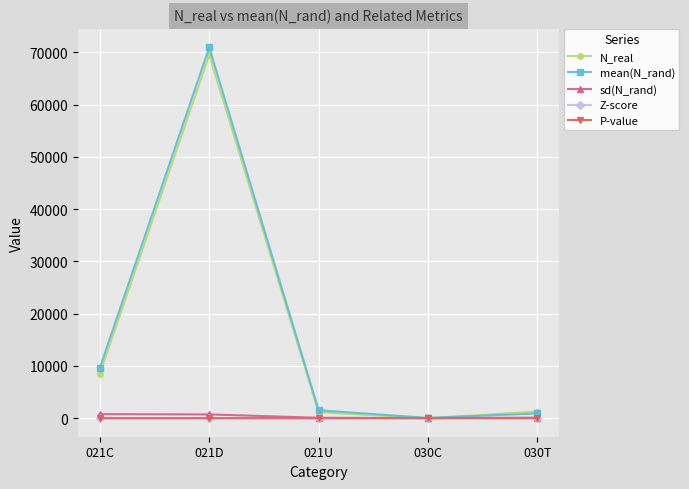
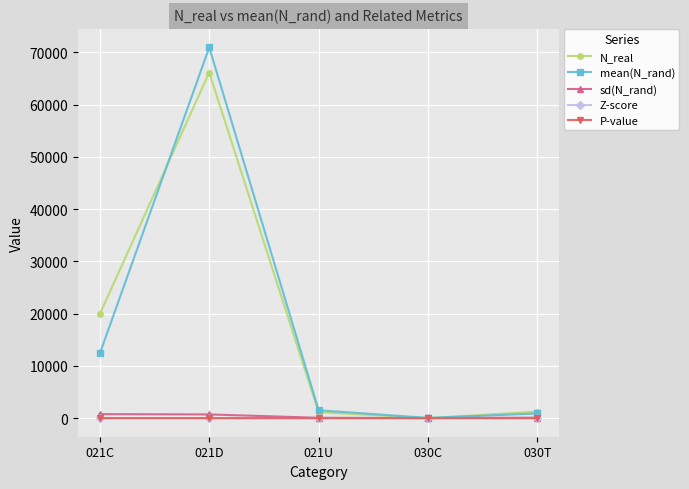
N_real, 021C: 9000 -> 20000
mean(N_rand), 021C: 10000 -> 12000
N_real, 021D: 70000 -> 66000
